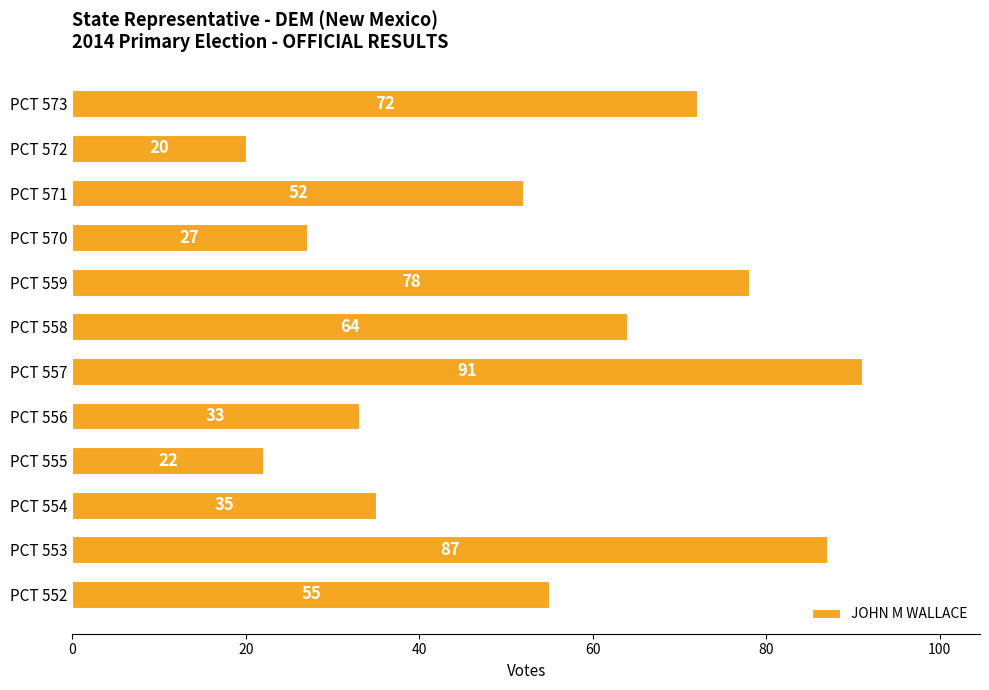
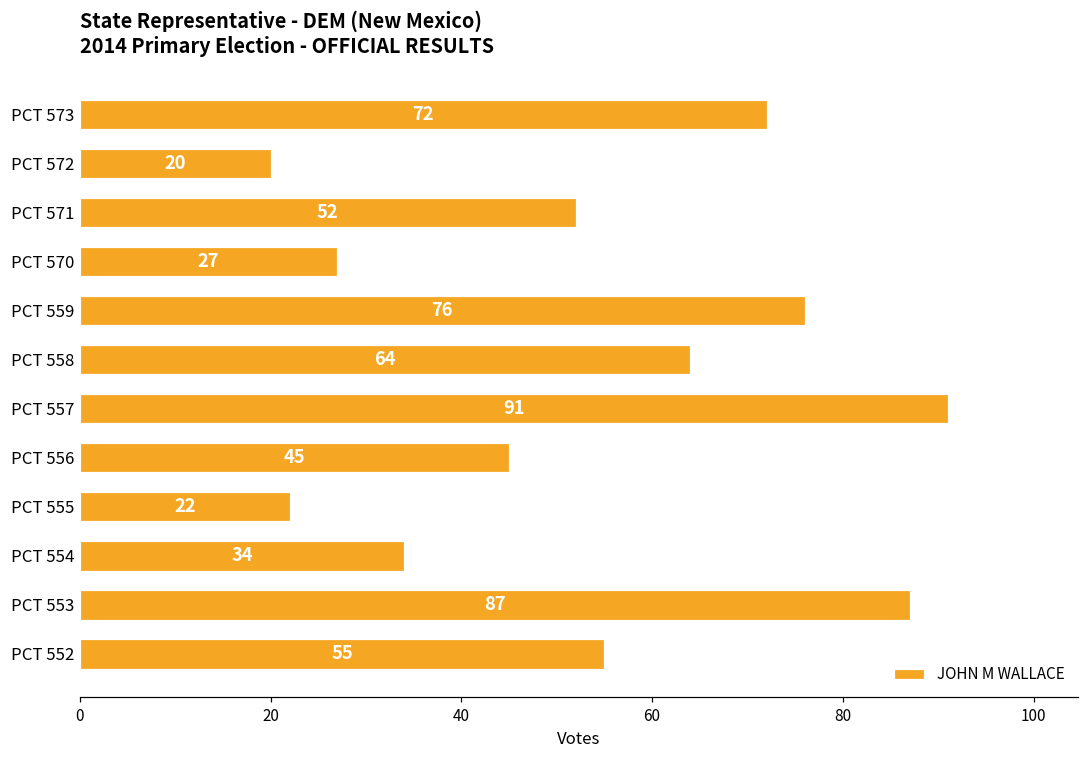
PCT 559: 78 -> 76
PCT 556: 33 -> 45
PCT 554: 35 -> 34
